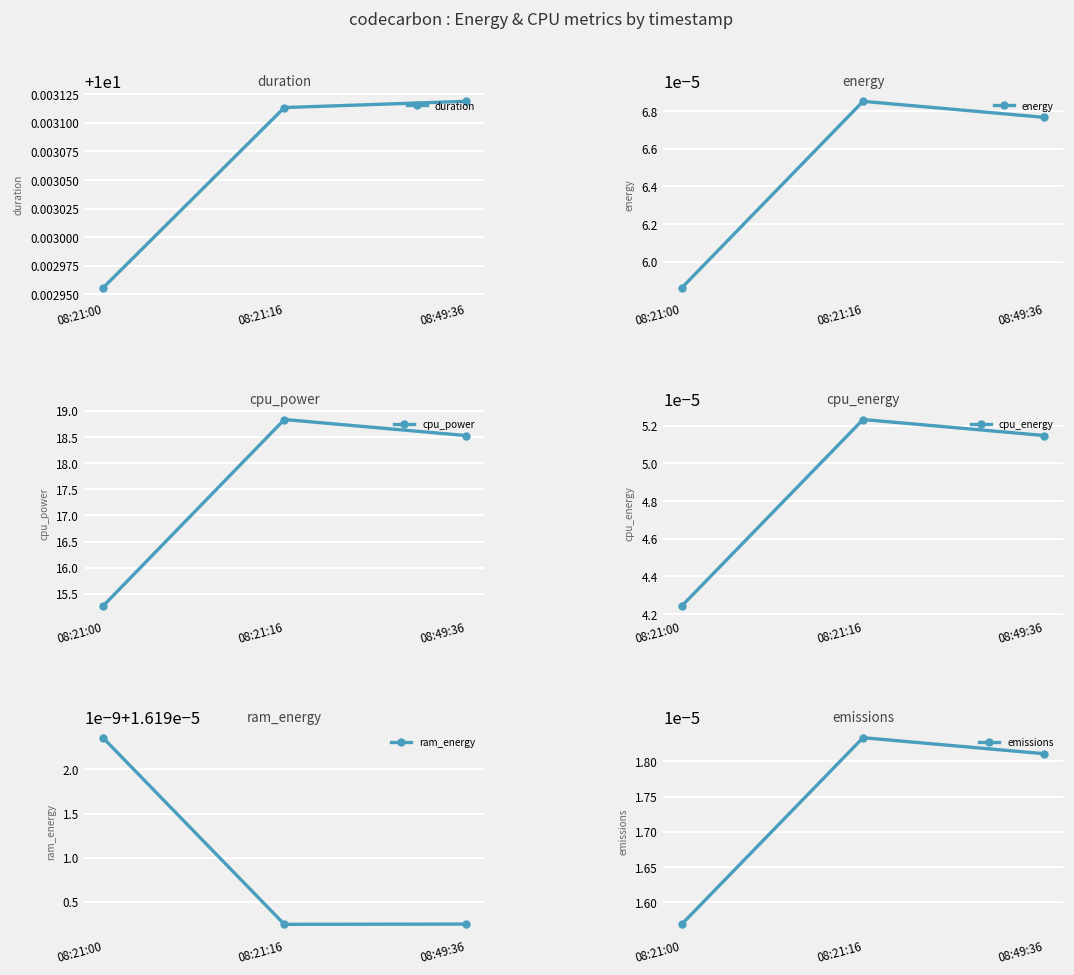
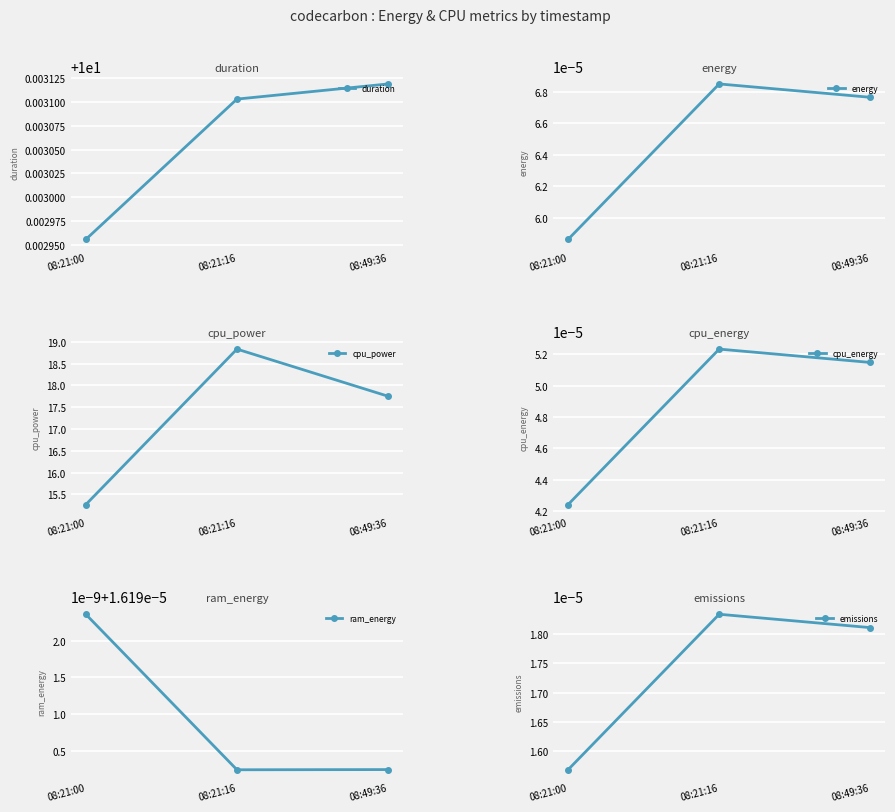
duration, 08:21:16: 10.00311 -> 10.00310
cpu_power, 08:49:36: 18.5 -> 17.8
